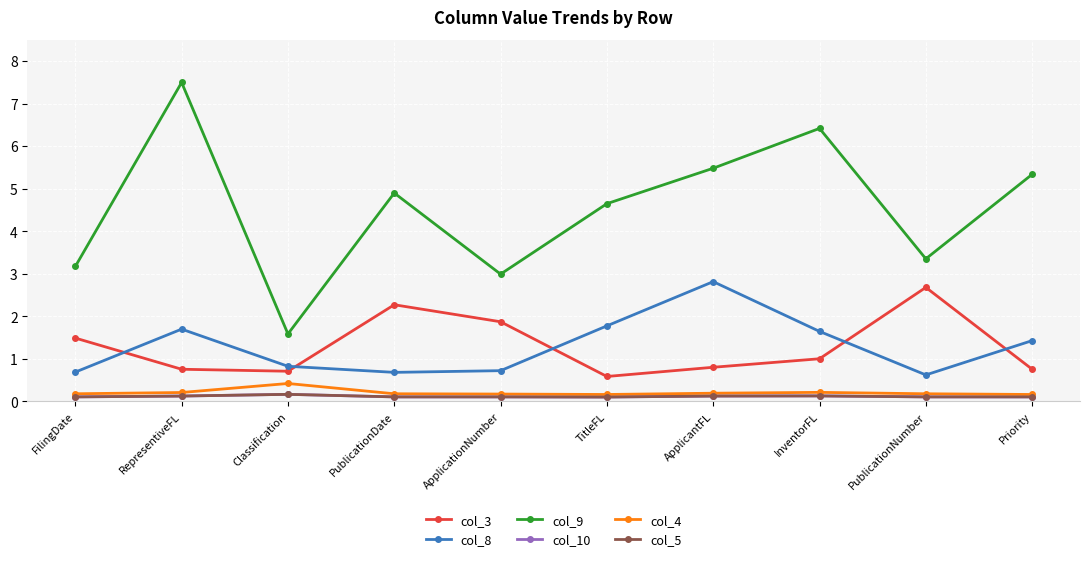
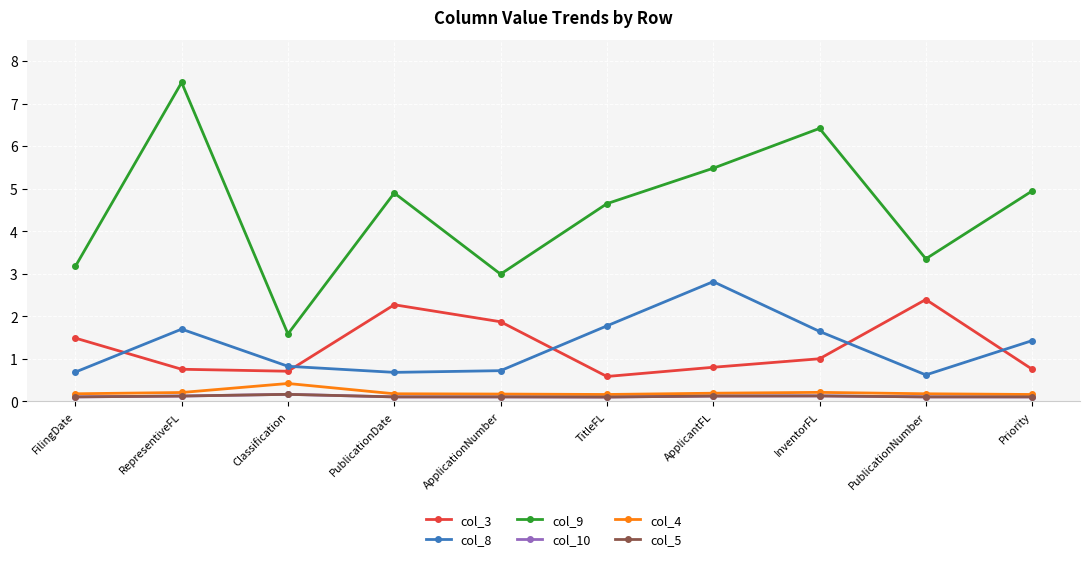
col_3, PublicationNumber: 2.7 -> 2.4
col_9, Priority: 5.3 -> 4.9
